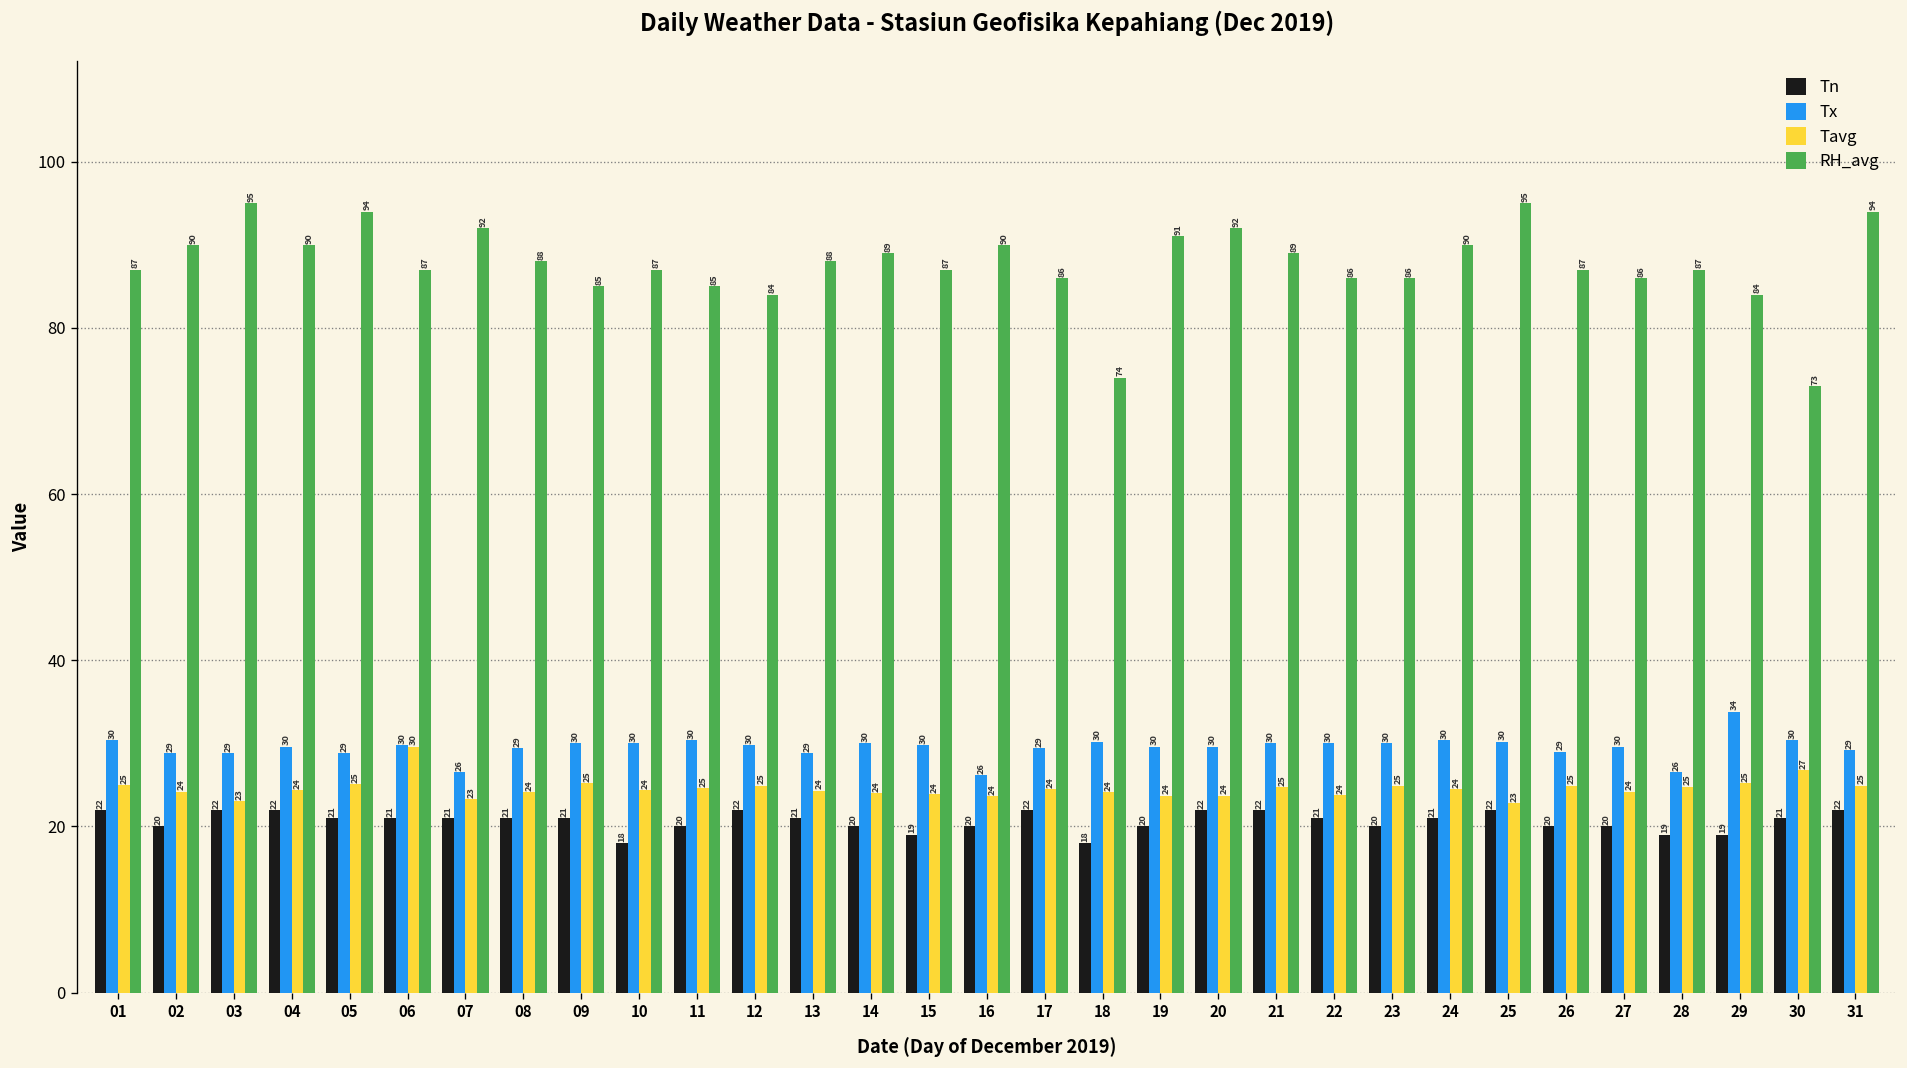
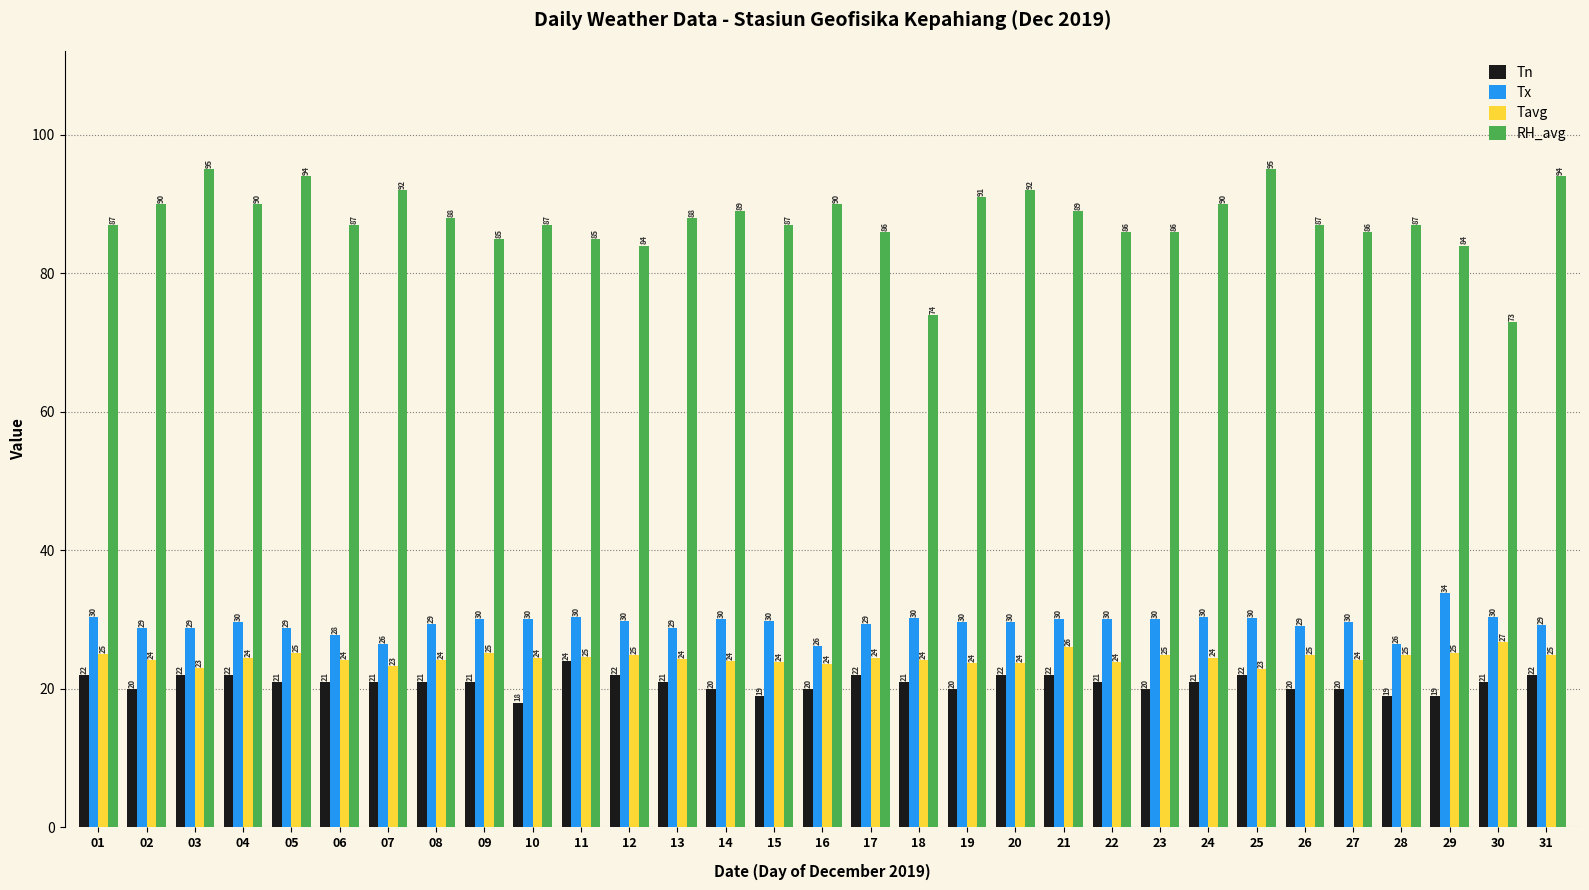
Tx, 06: 30 -> 28
Tavg, 06: 30 -> 24
Tn, 11: 20 -> 24
Tn, 18: 18 -> 21
Tavg, 21: 25 -> 26
